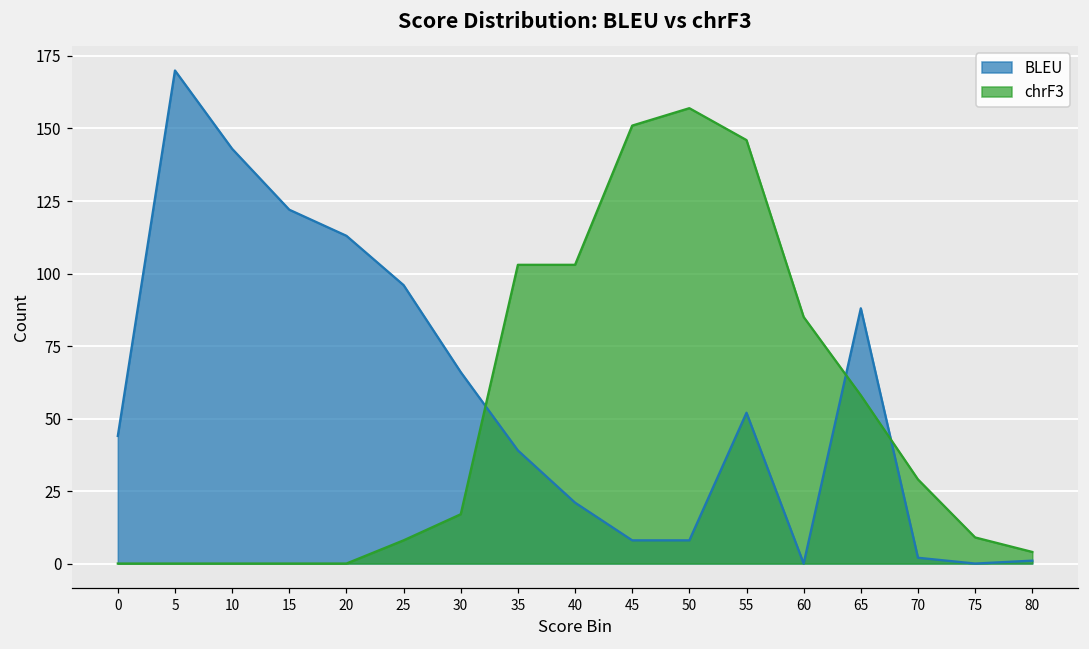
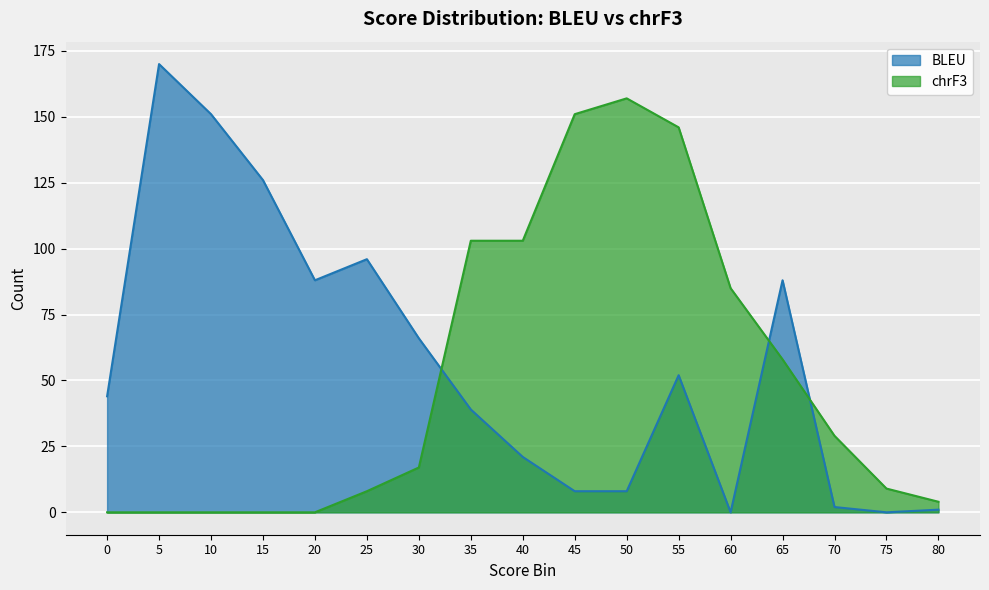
BLEU, 10: 143 -> 151
BLEU, 15: 122 -> 126
BLEU, 20: 113 -> 88
